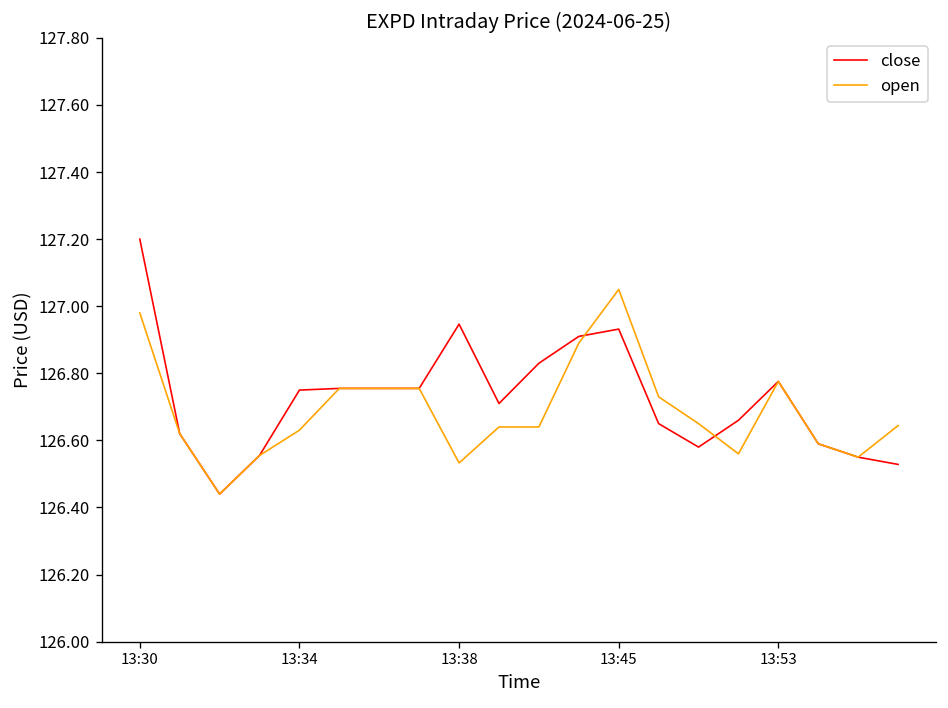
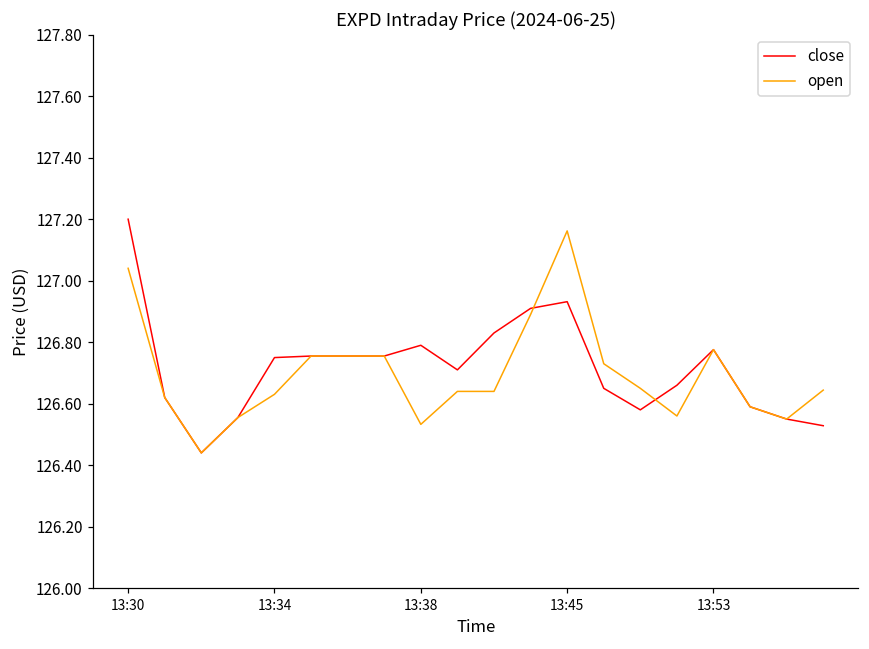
open, 13:30: 126.98 -> 127.04
close, 13:38: 126.95 -> 126.79
open, 13:45: 127.05 -> 127.16
